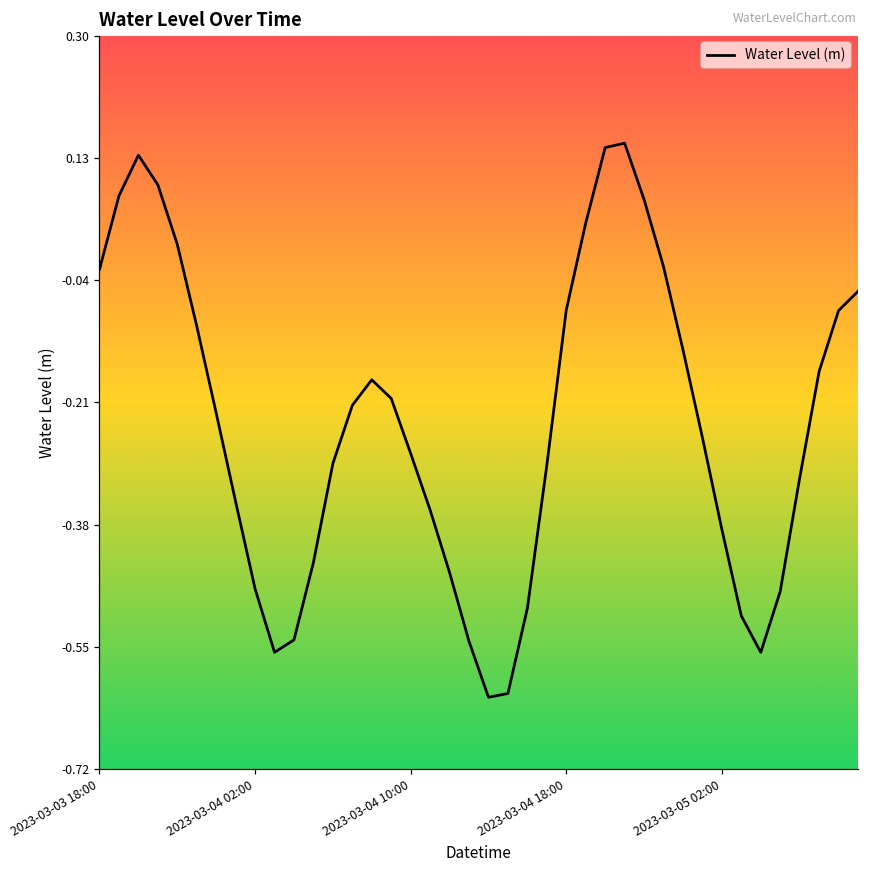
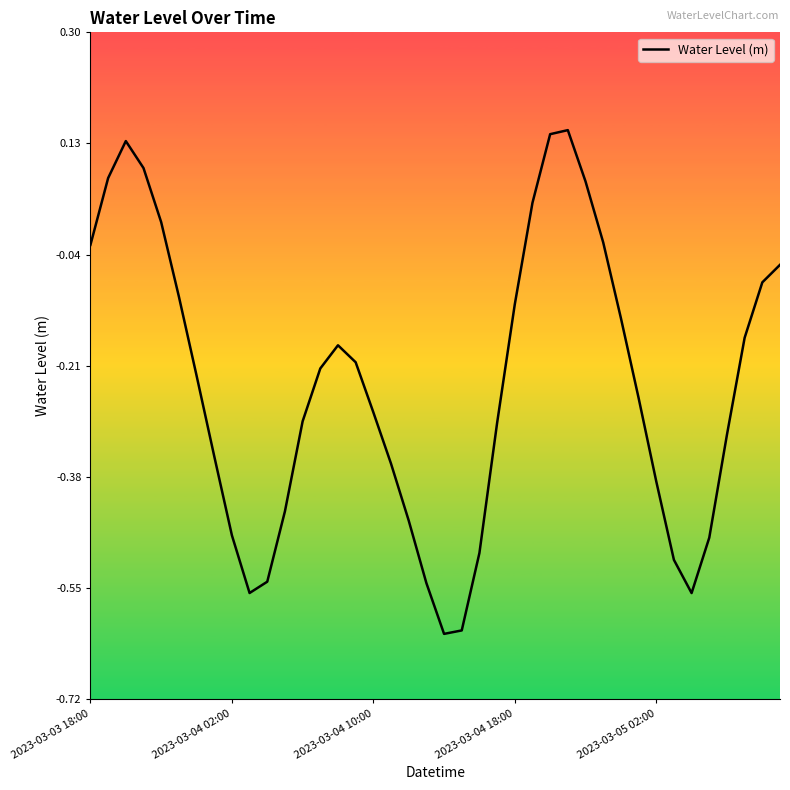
2023-03-04 18:00: -0.08 -> -0.12
